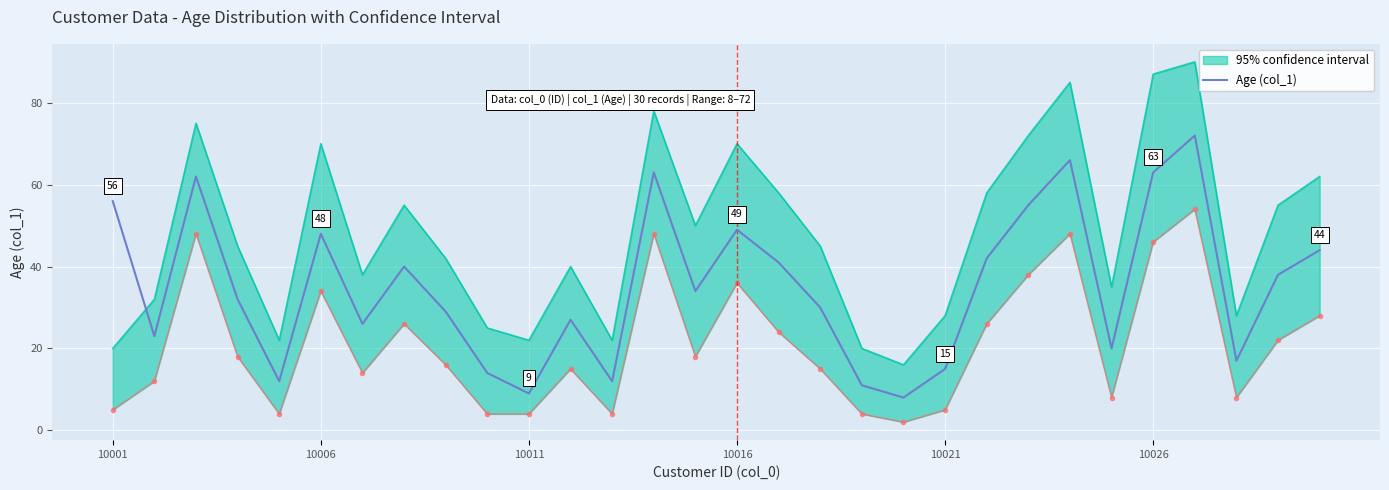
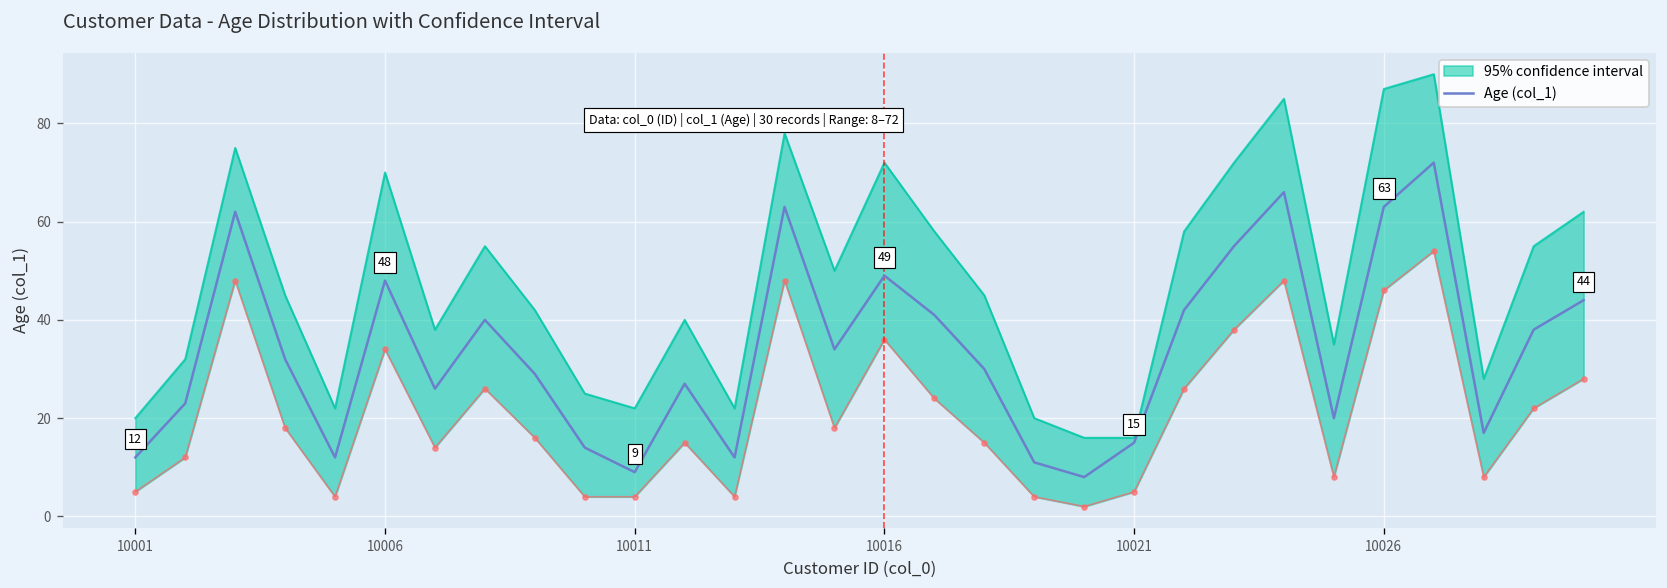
Age (col_1), 10001: 56 -> 12
95% confidence interval, 10016: 70 -> 72
95% confidence interval, 10021: 28 -> 16
